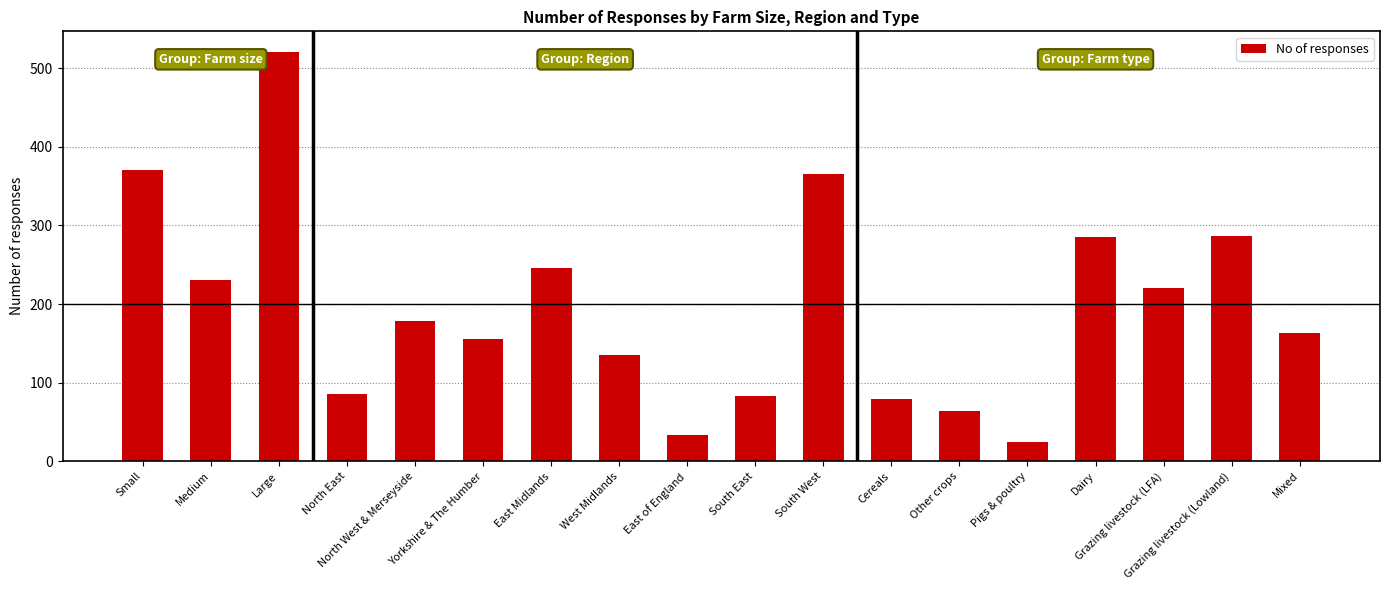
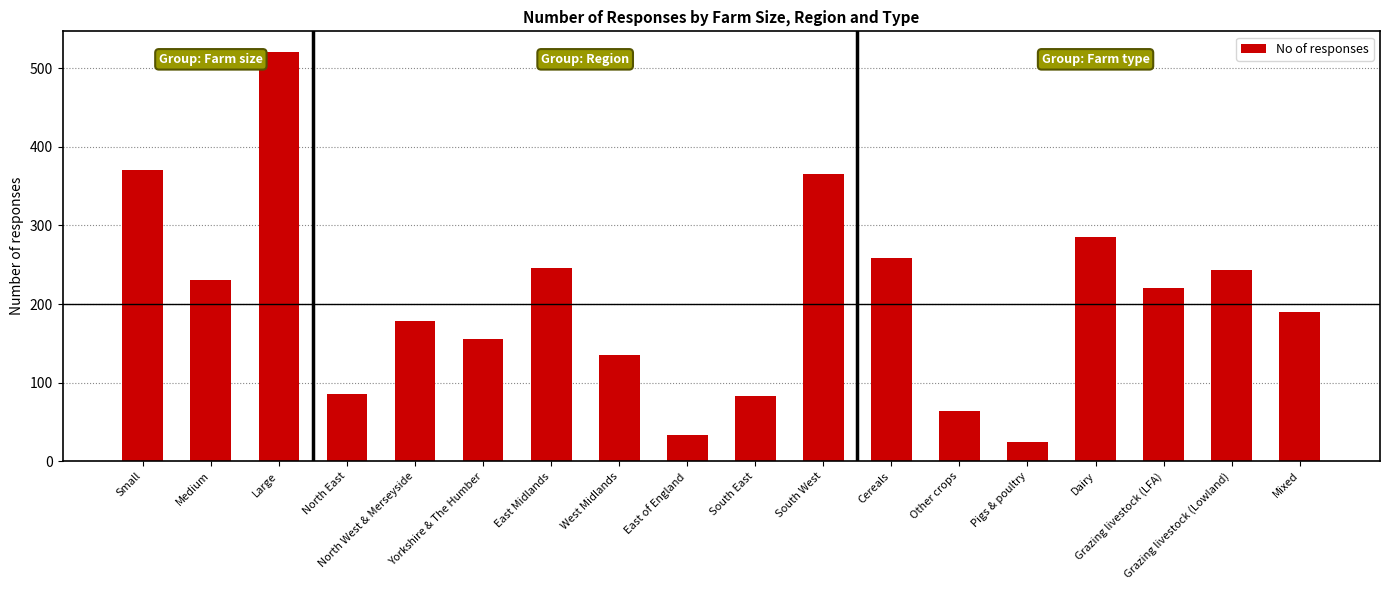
Cereals: 80 -> 260
Grazing livestock (Lowland): 290 -> 240
Mixed: 160 -> 190
